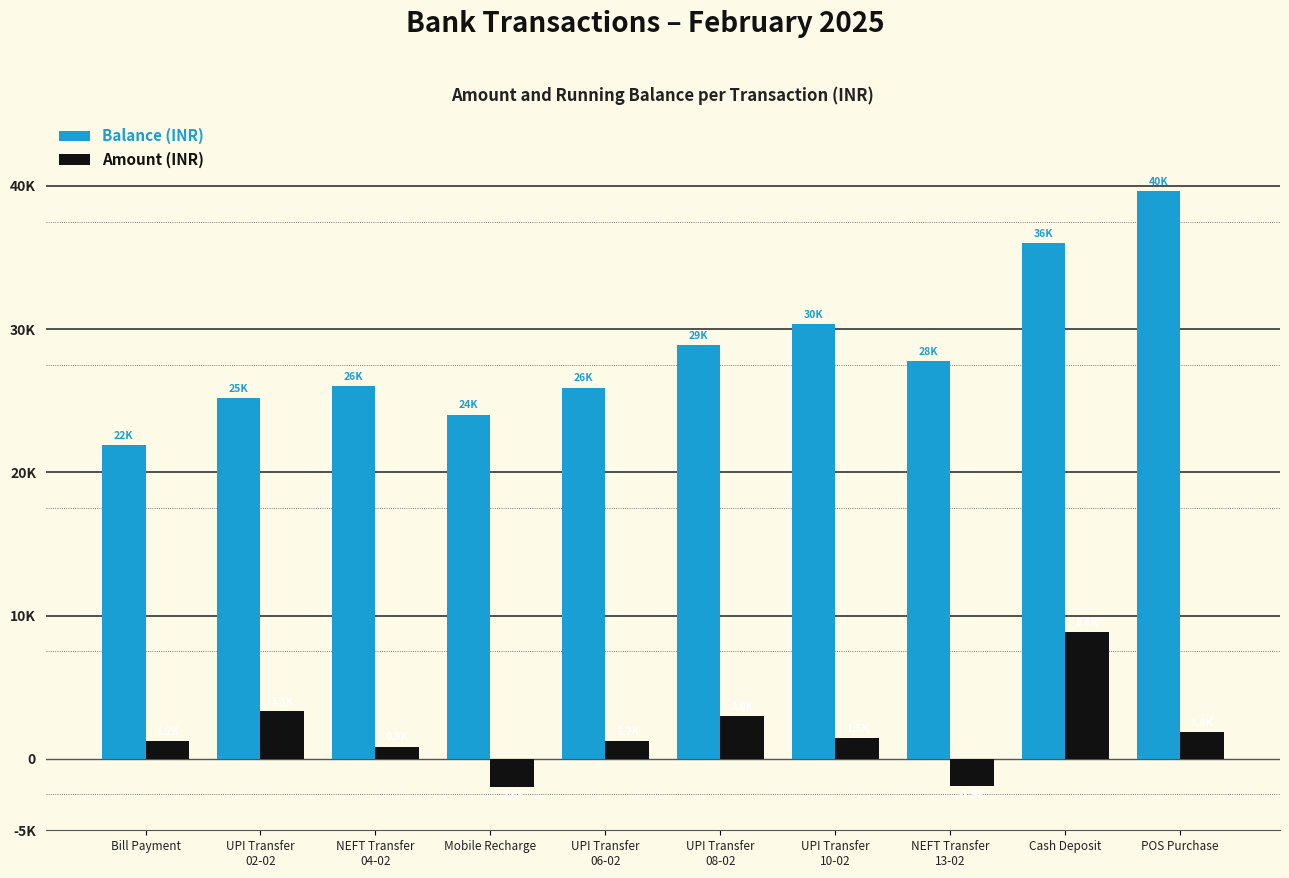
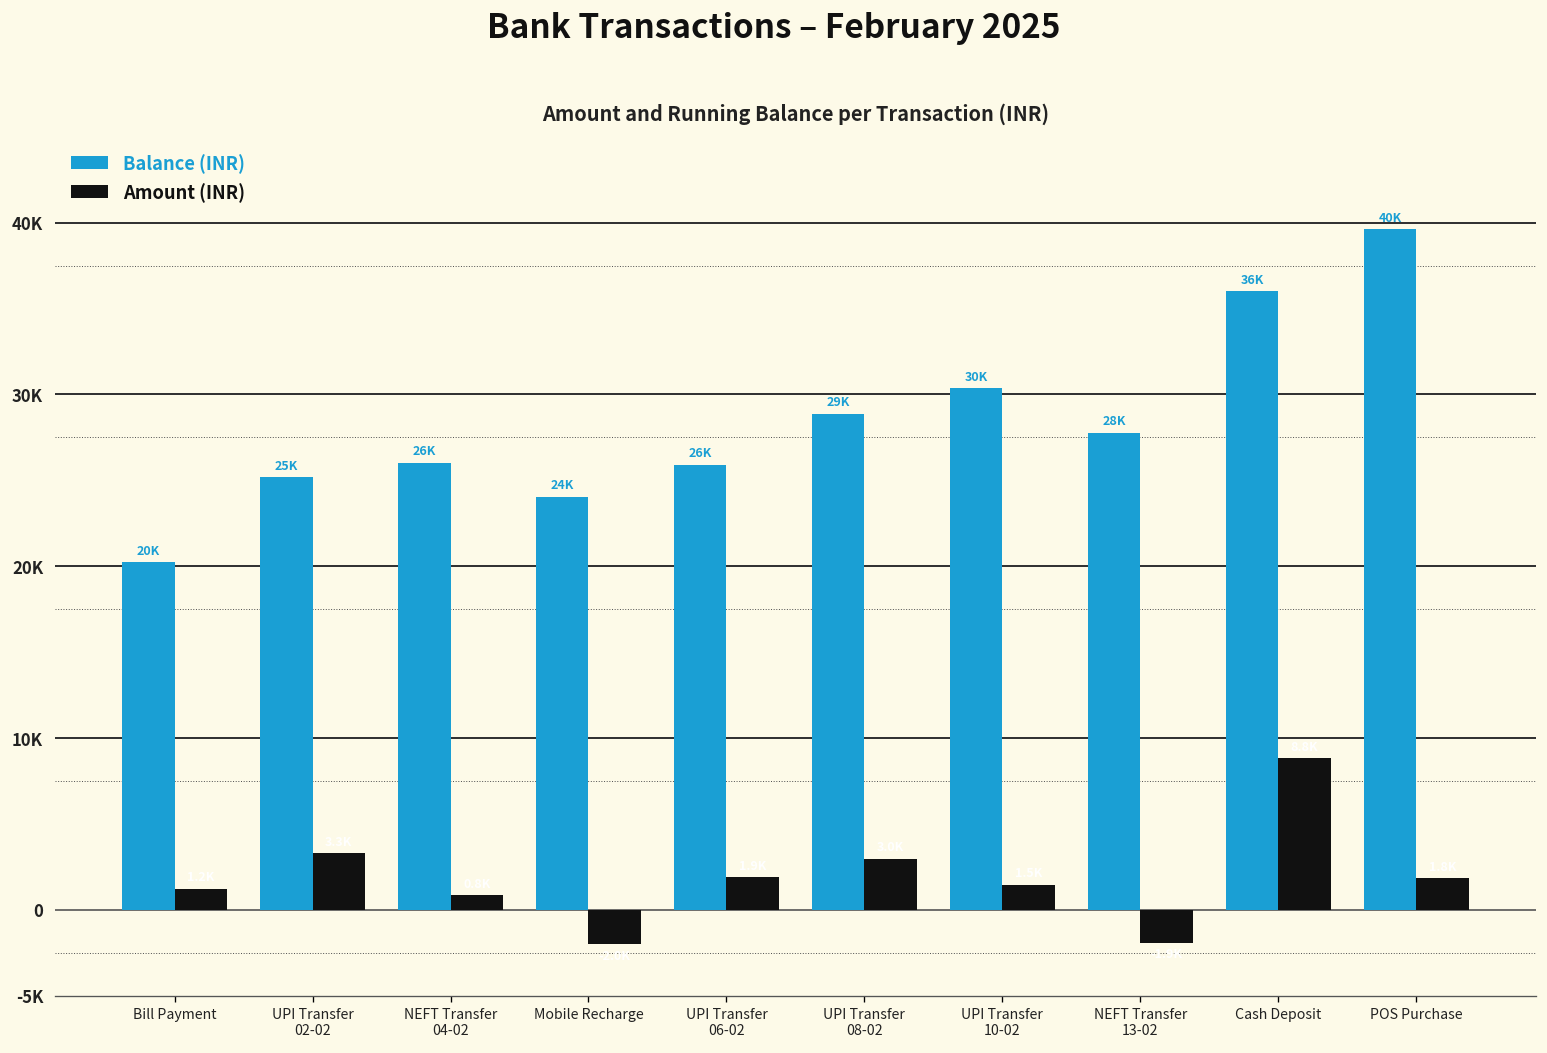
Balance (INR), Bill Payment: 22K -> 20K
Amount (INR), UPI Transfer 06-02: 1200 -> 1900
